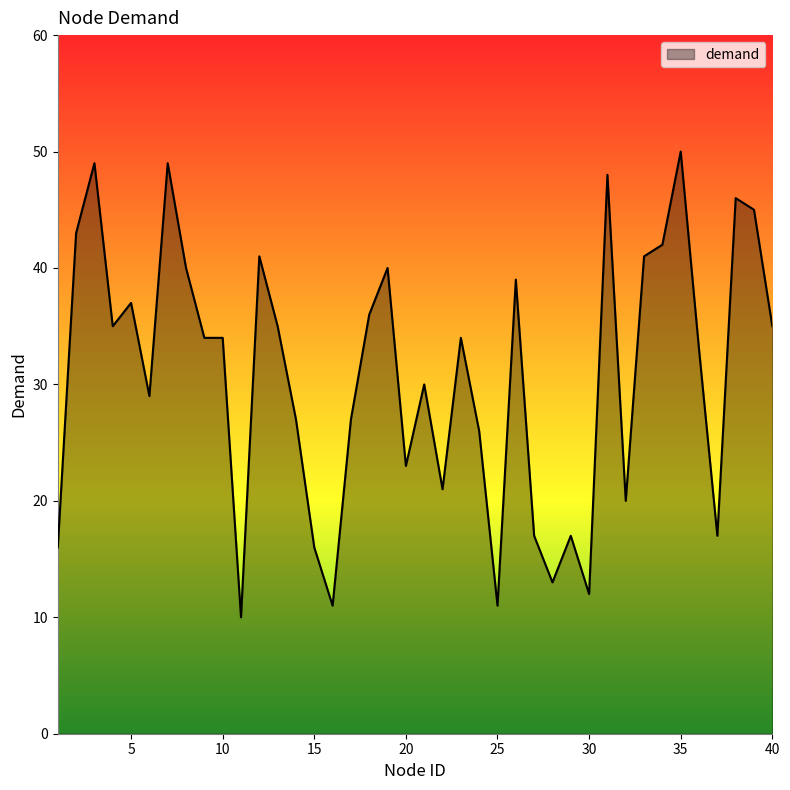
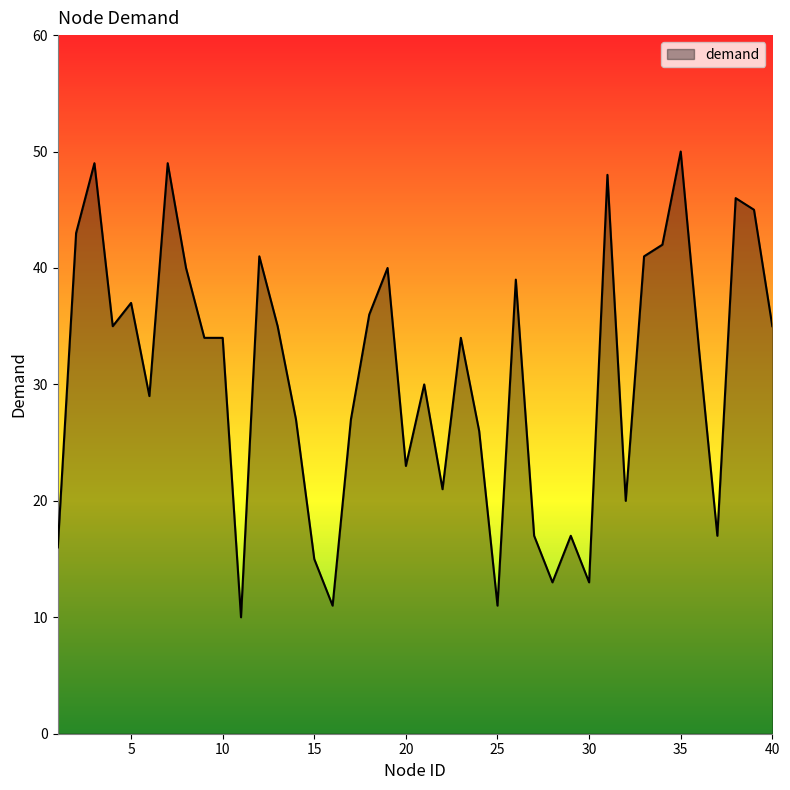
15: 16 -> 15
30: 12 -> 13
